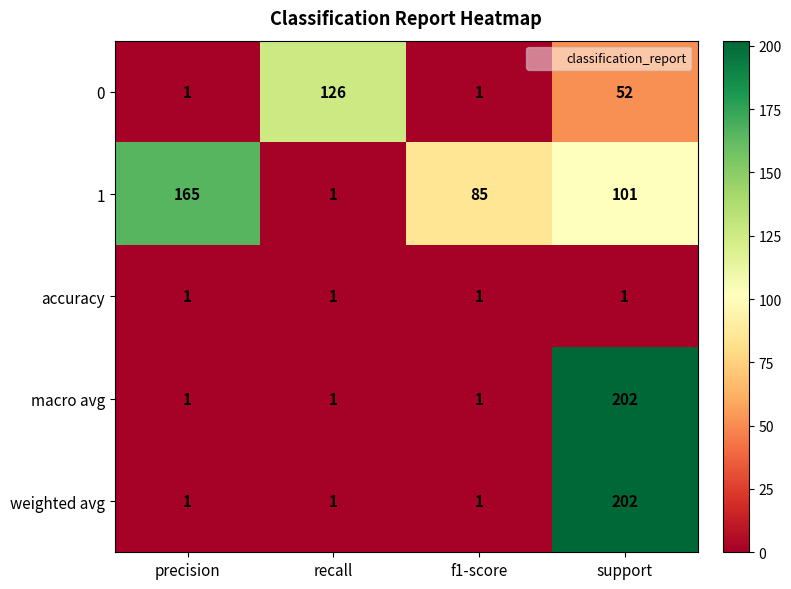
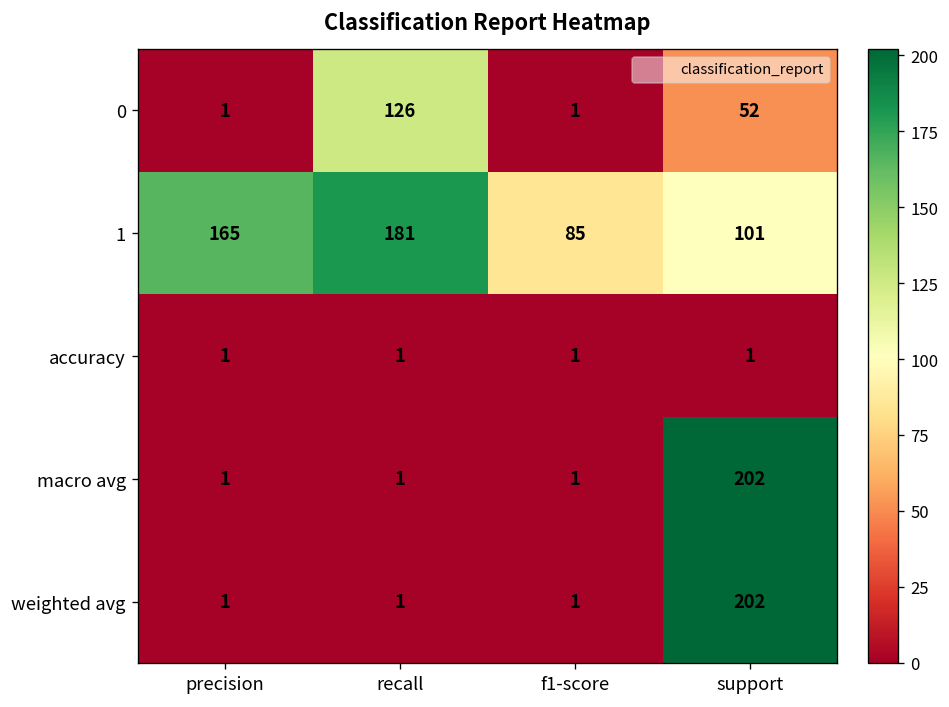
1, recall: 1 -> 181
